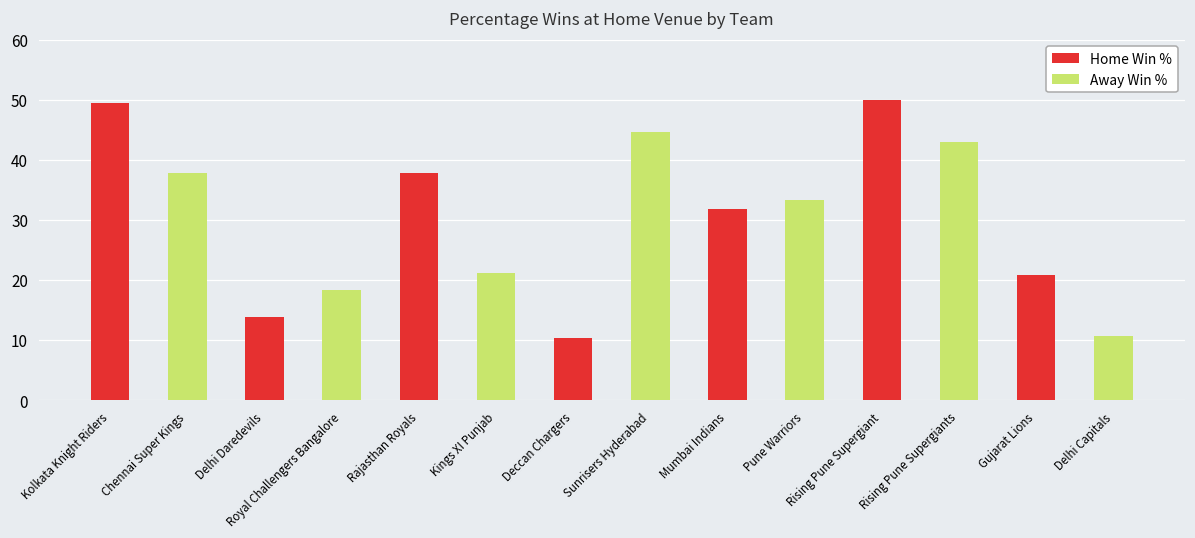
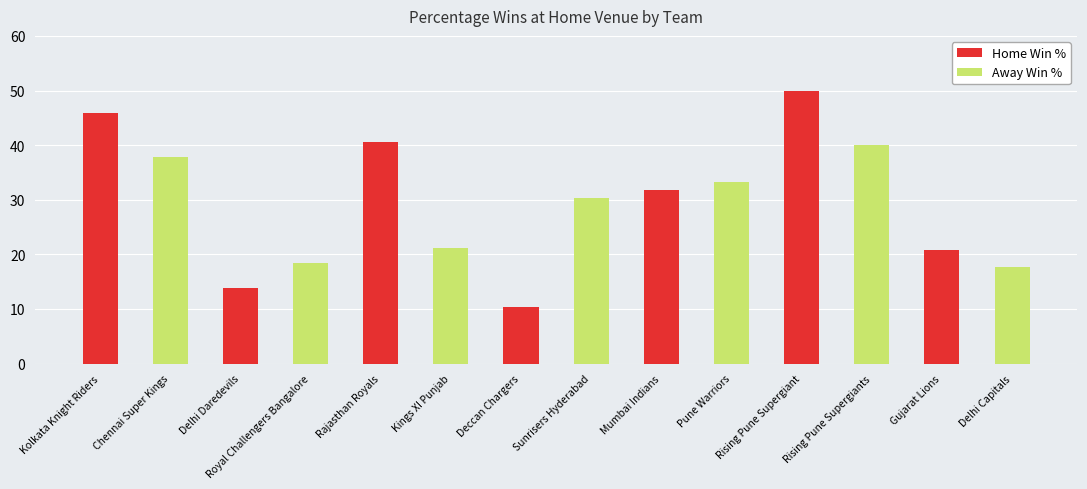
Home Win %, Kolkata Knight Riders: 49 -> 46
Home Win %, Rajasthan Royals: 38 -> 41
Away Win %, Sunrisers Hyderabad: 45 -> 30
Away Win %, Rising Pune Supergiants: 43 -> 40
Away Win %, Delhi Capitals: 11 -> 18
